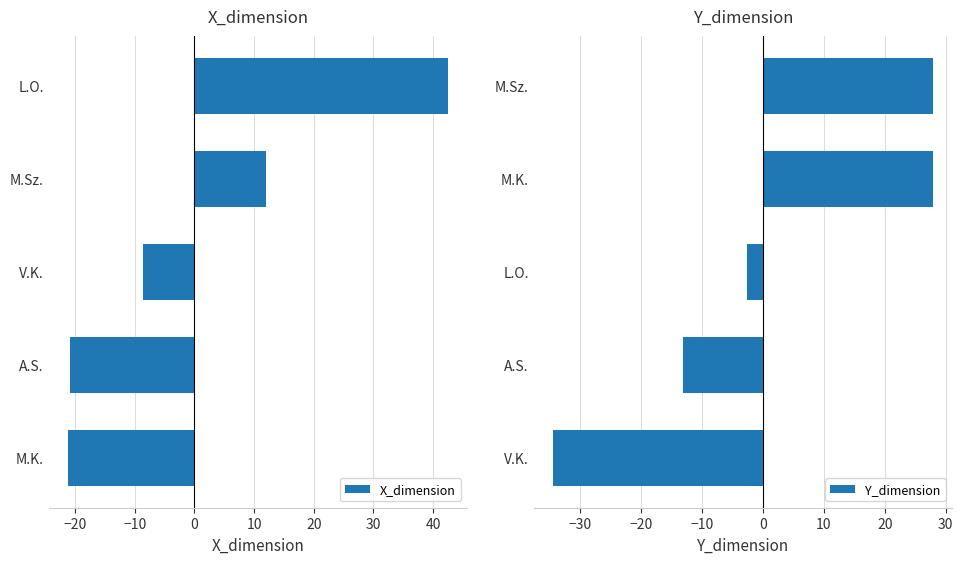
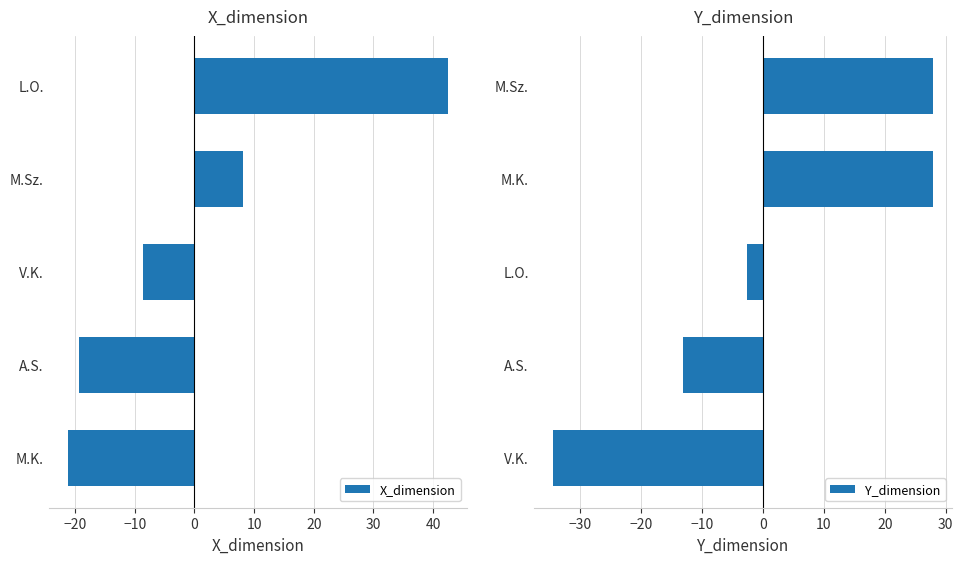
X_dimension, M.Sz.: 12 -> 8
X_dimension, A.S.: -21 -> -19
